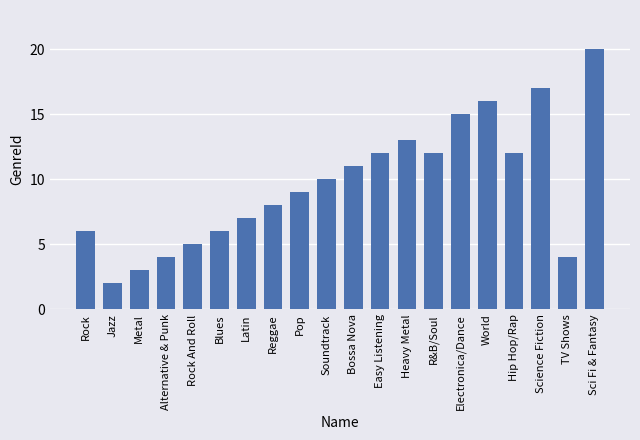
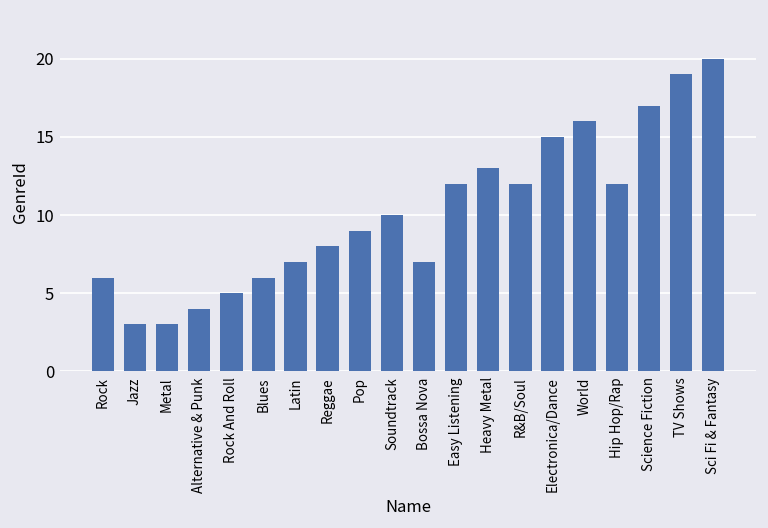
Jazz: 2 -> 3
Bossa Nova: 11 -> 7
TV Shows: 4 -> 19
